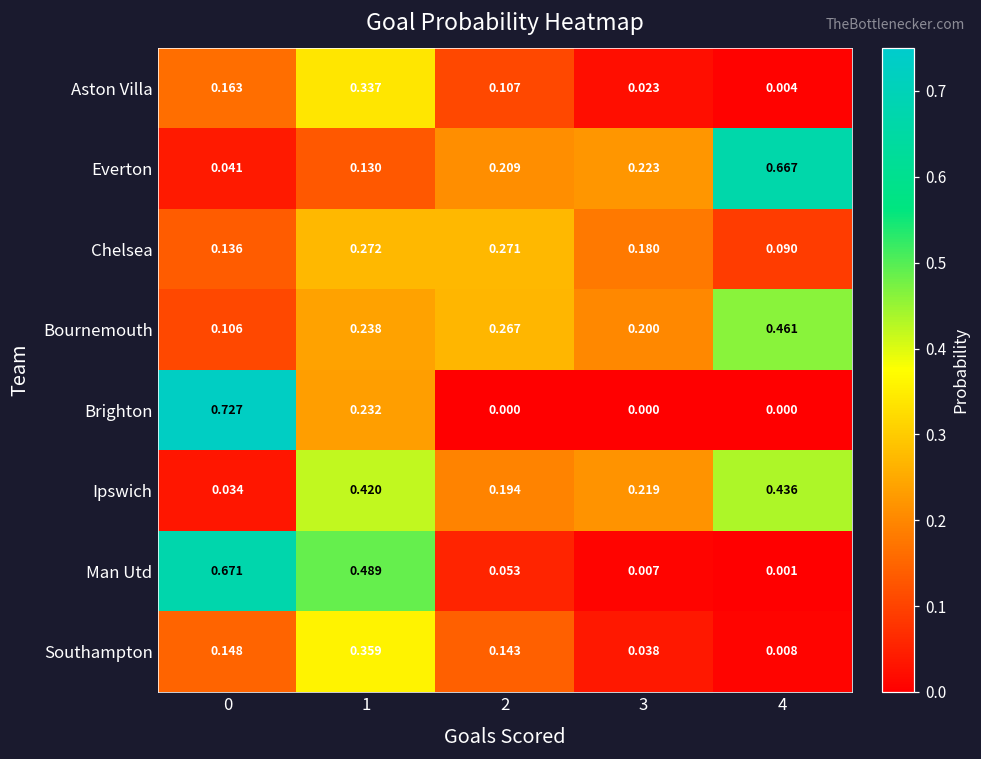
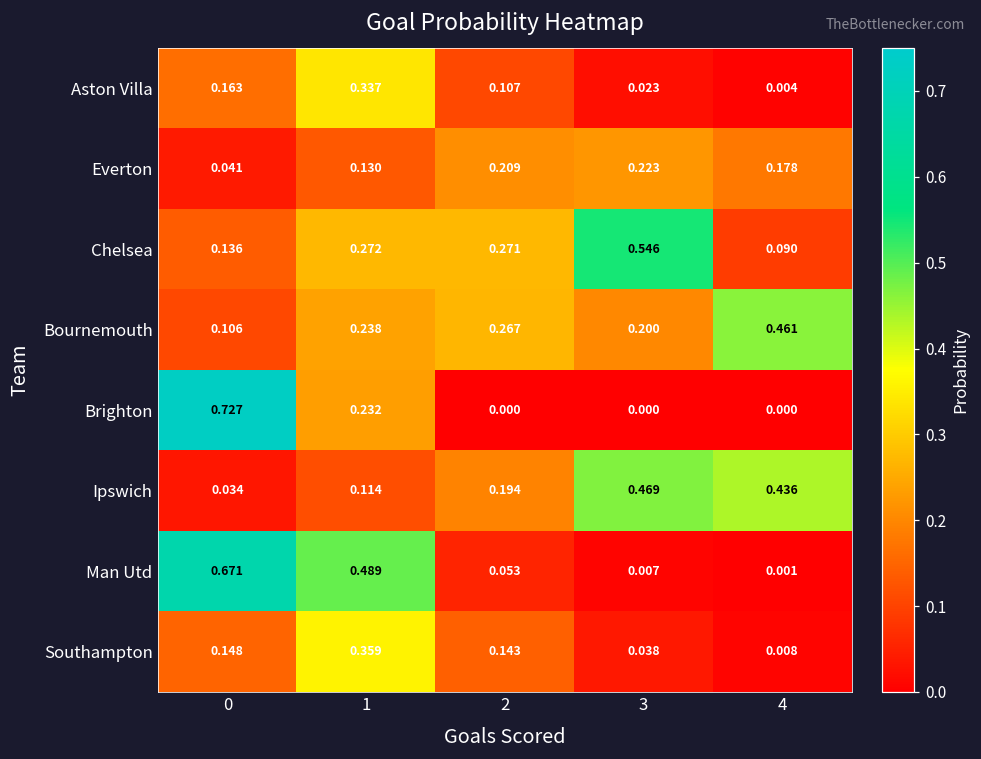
Everton, 4: 0.667 -> 0.178
Chelsea, 3: 0.180 -> 0.546
Ipswich, 1: 0.420 -> 0.114
Ipswich, 3: 0.219 -> 0.469
